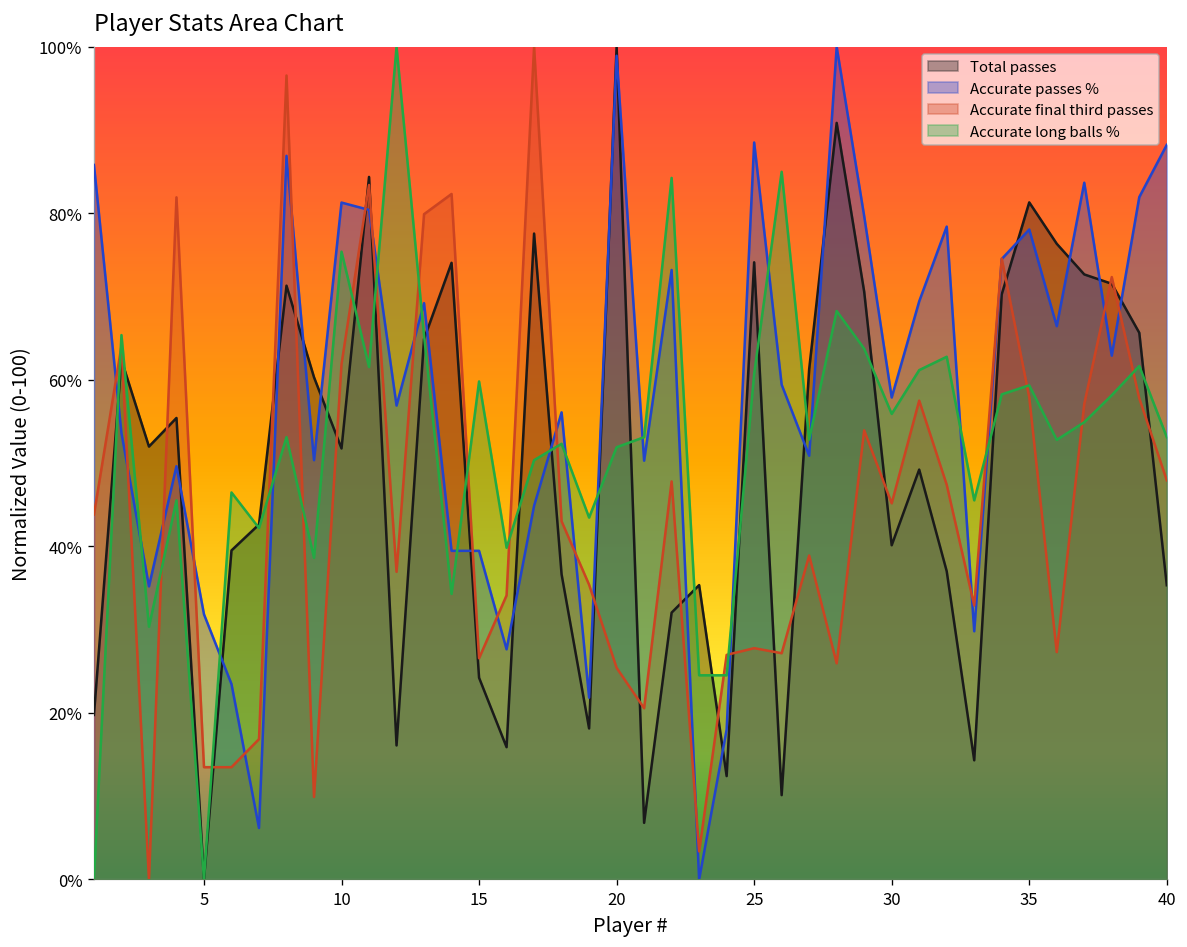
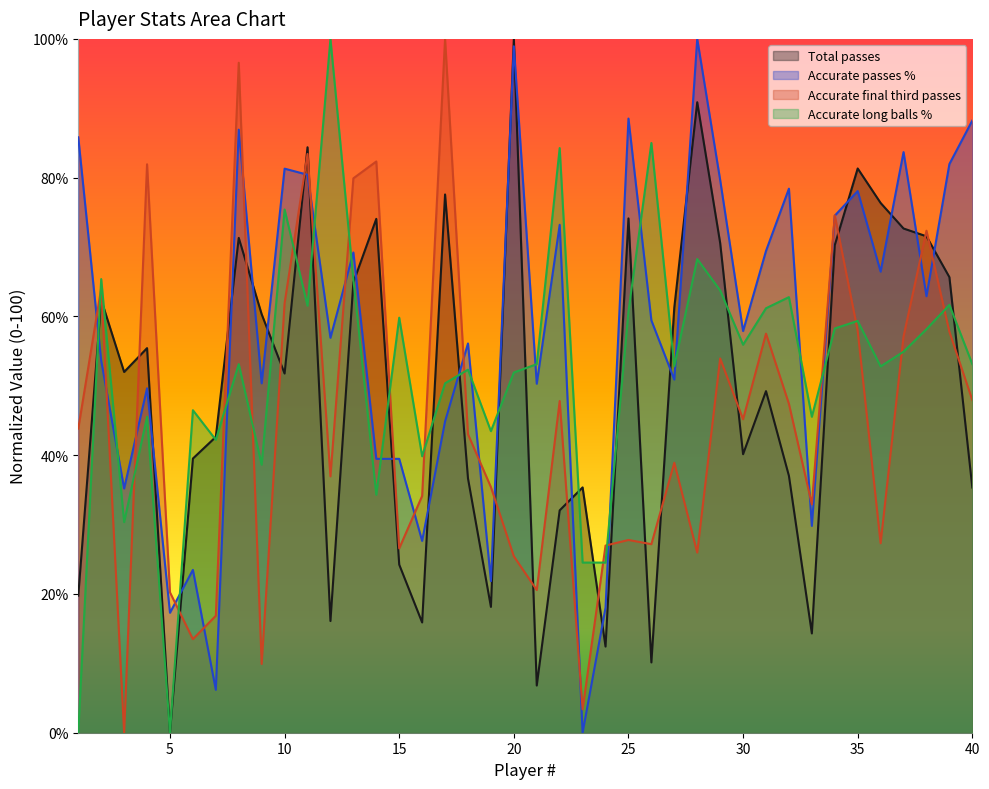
Accurate passes %, 5: 32% -> 17%
Accurate final third passes, 5: 13% -> 20%
